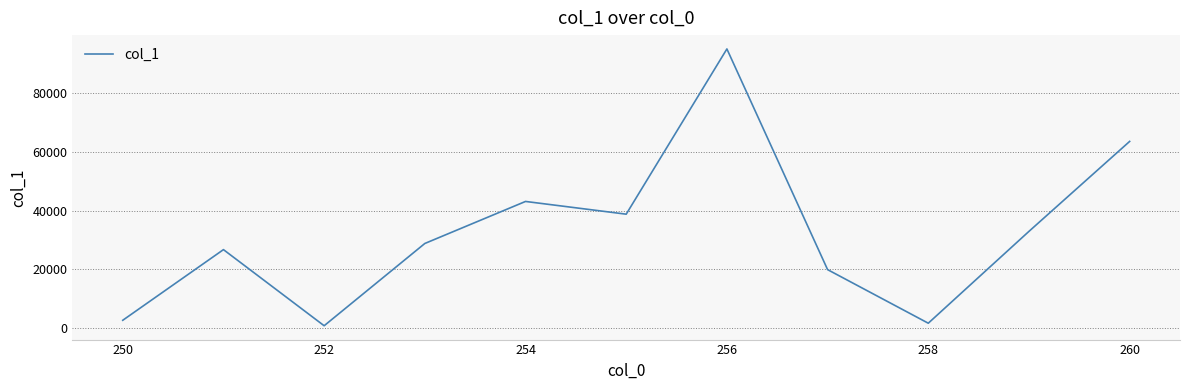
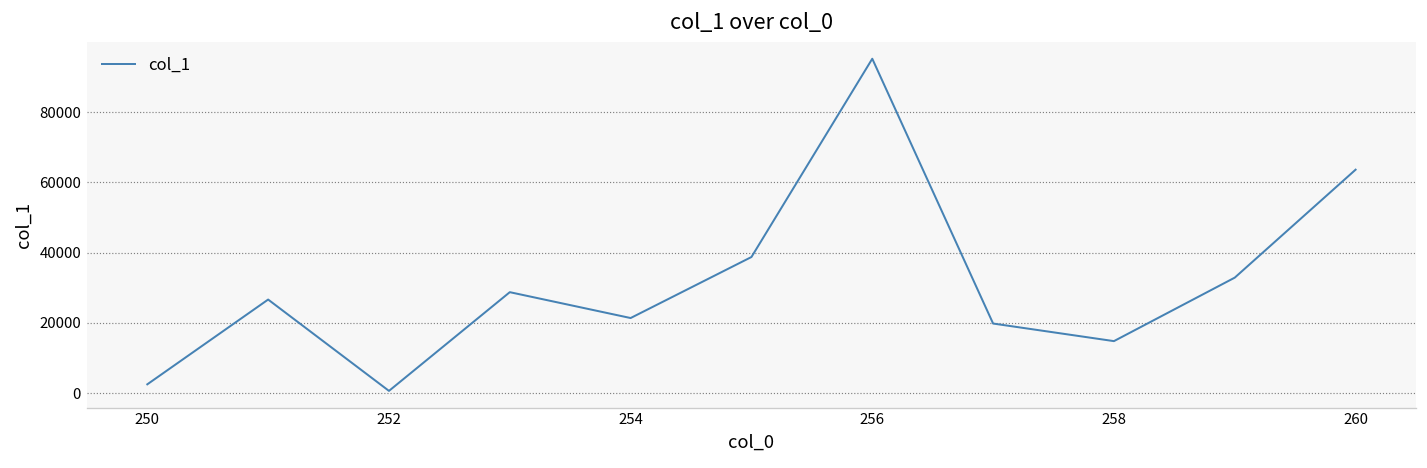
254: 43000 -> 21000
258: 1000 -> 15000
